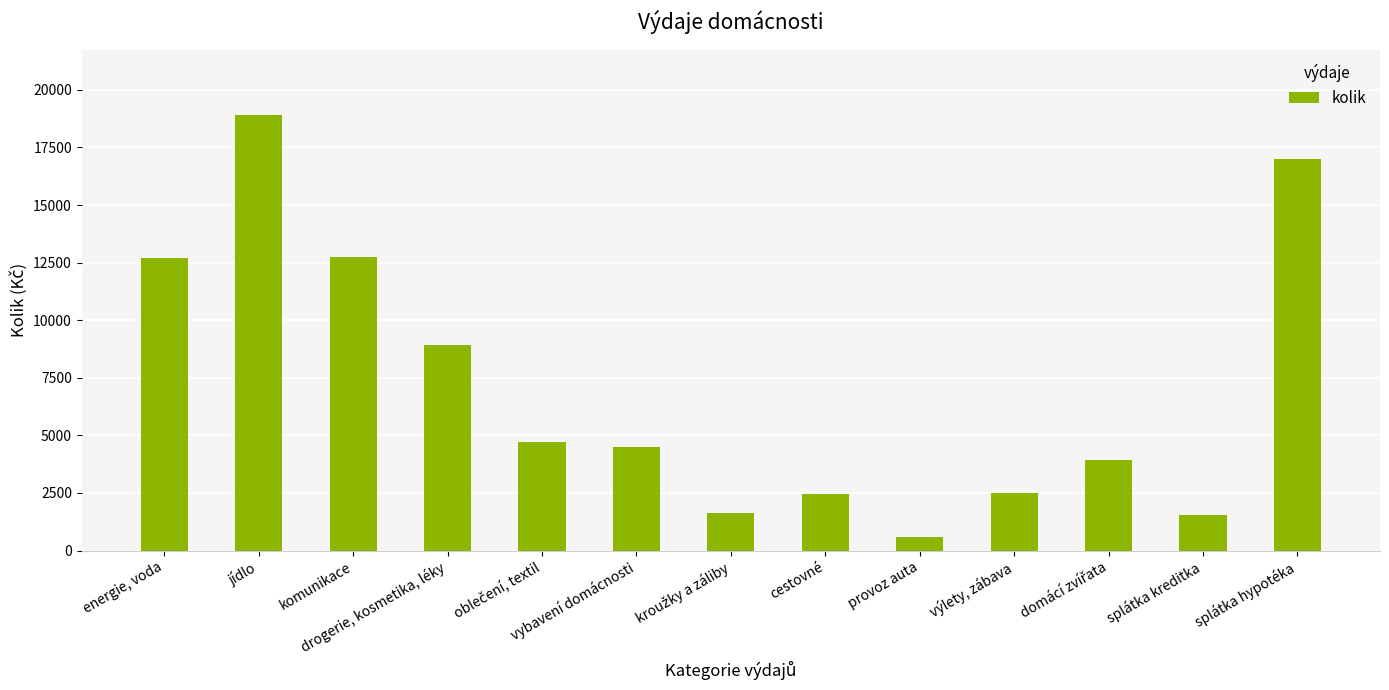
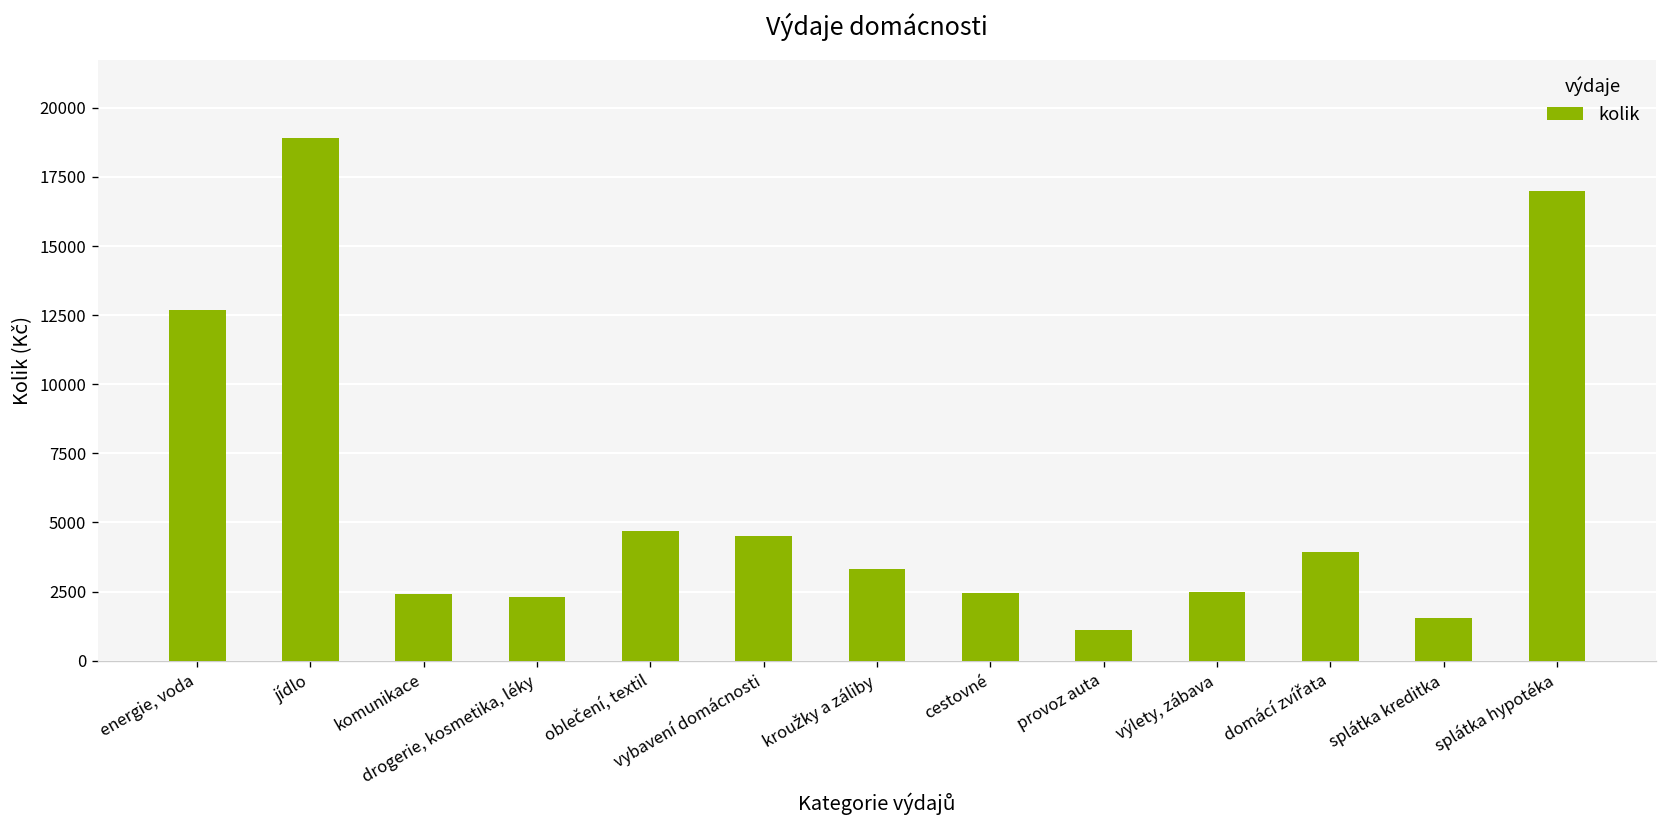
komunikace: 12800 -> 2400
drogerie, kosmetika, léky: 8900 -> 2300
kroužky a záliby: 1600 -> 3300
provoz auta: 600 -> 1100
